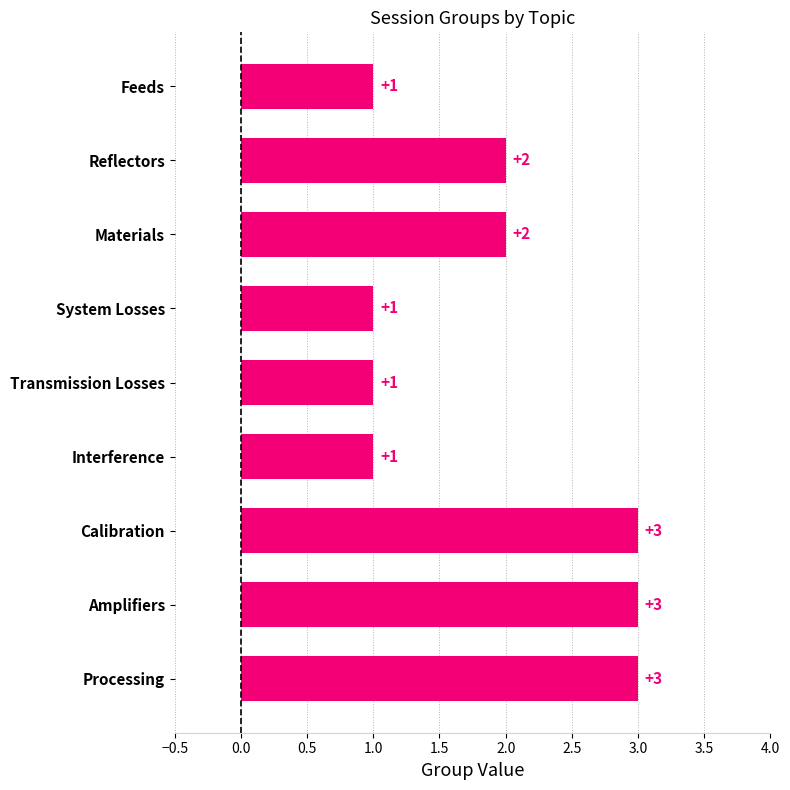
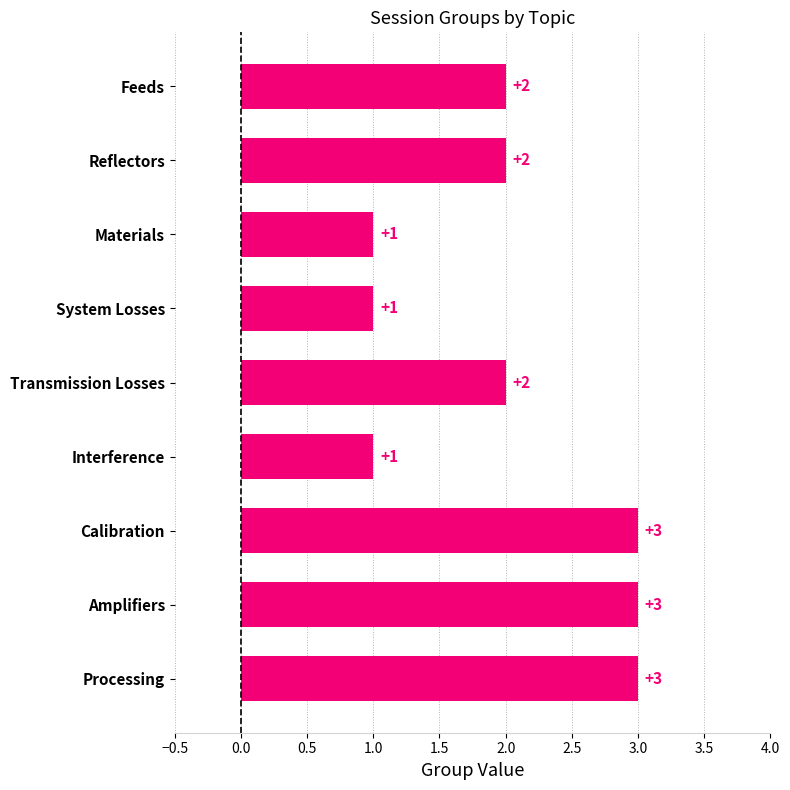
Feeds: +1 -> +2
Materials: +2 -> +1
Transmission Losses: +1 -> +2
